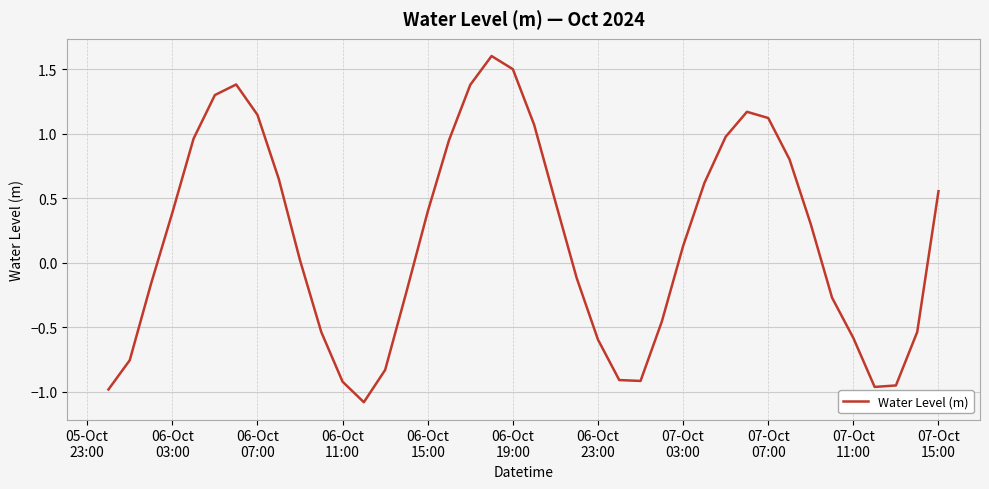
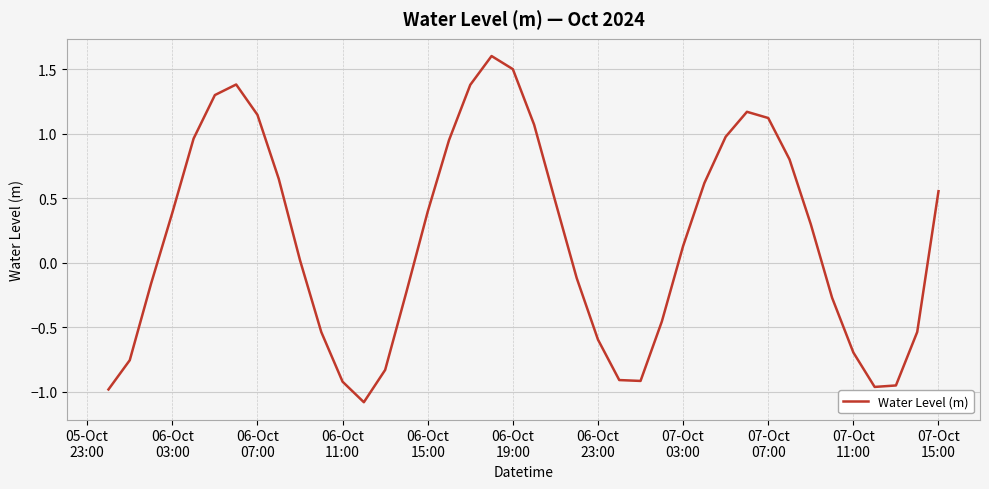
07-Oct 11:00: -0.58 -> -0.70
